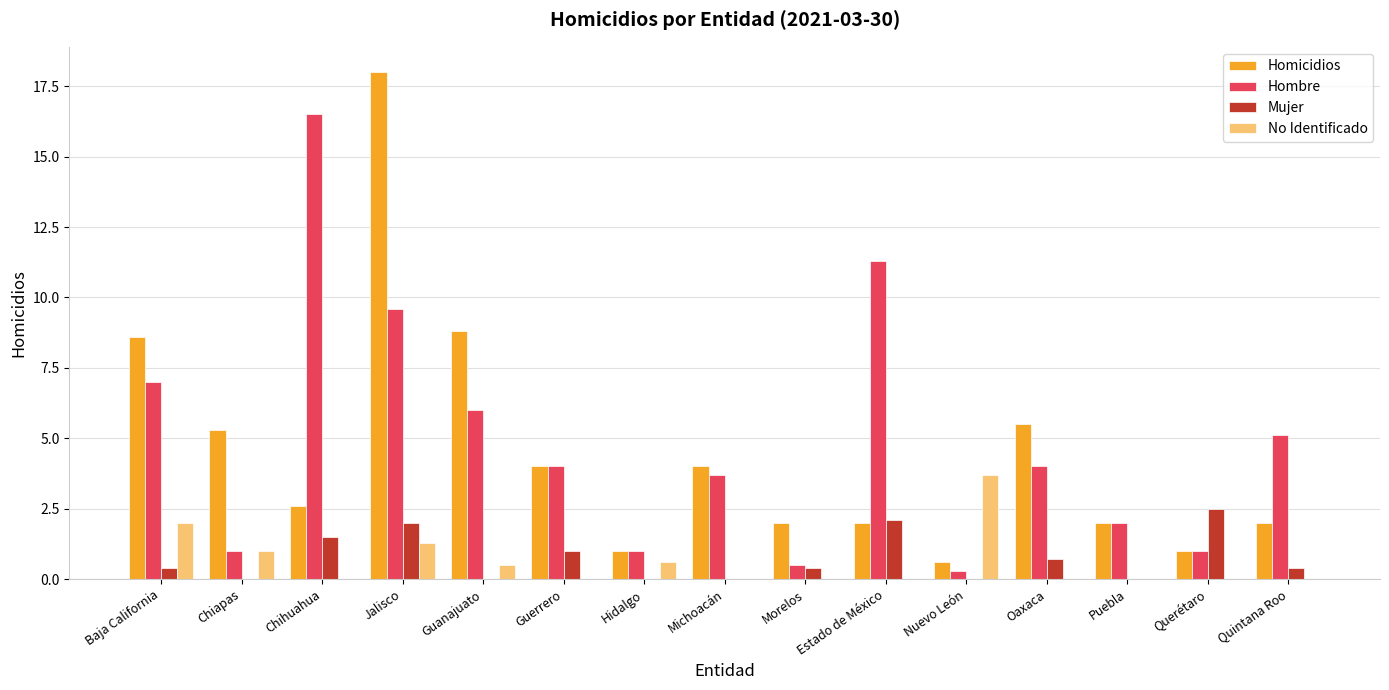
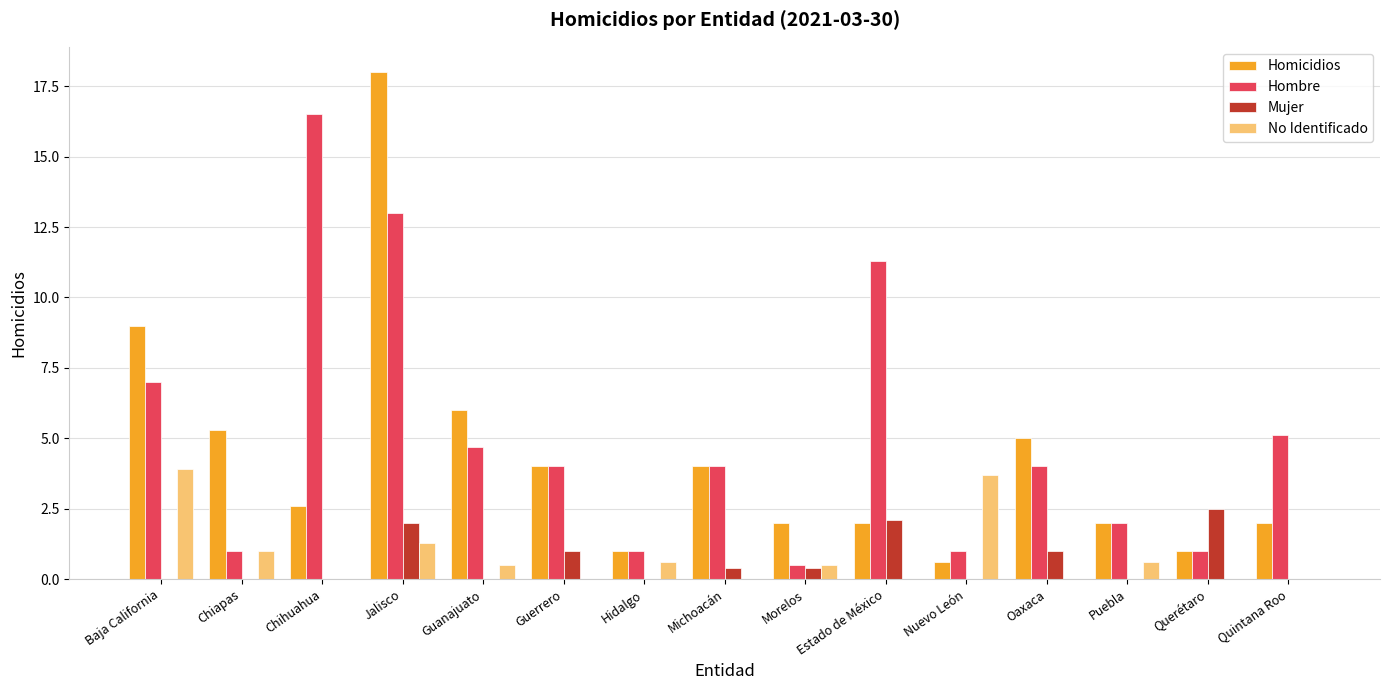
Homicidios, Baja California: 8.6 -> 9.0
Mujer, Baja California: 0.4 -> 0.0
No Identificado, Baja California: 2.0 -> 3.9
Mujer, Chihuahua: 1.5 -> 0.0
Hombre, Jalisco: 9.6 -> 13.0
Homicidios, Guanajuato: 8.8 -> 6.0
Hombre, Guanajuato: 6.0 -> 4.7
Hombre, Michoacán: 3.7 -> 4.0
Mujer, Michoacán: 0.0 -> 0.4
No Identificado, Morelos: 0.0 -> 0.5
Hombre, Nuevo León: 0.3 -> 1.0
Homicidios, Oaxaca: 5.5 -> 5.0
Mujer, Oaxaca: 0.7 -> 1.0
No Identificado, Puebla: 0.0 -> 0.6
Mujer, Quintana Roo: 0.4 -> 0.0
